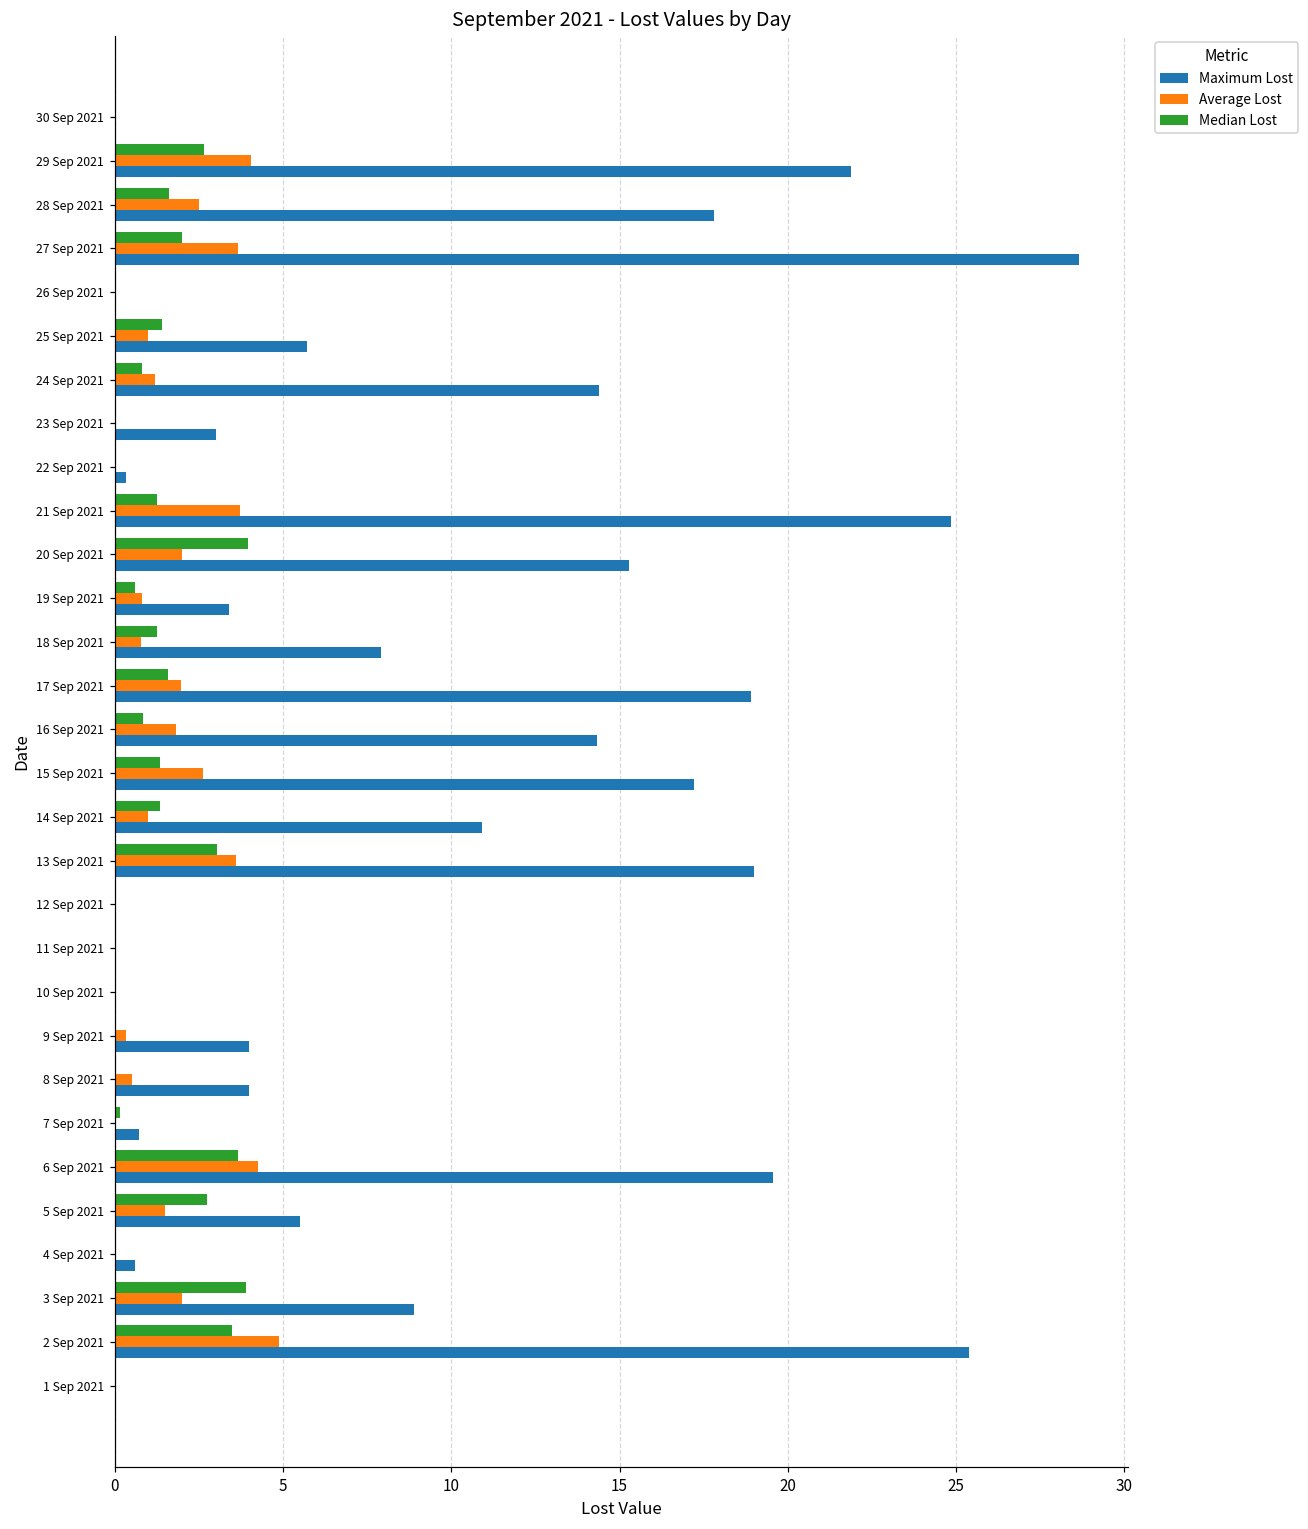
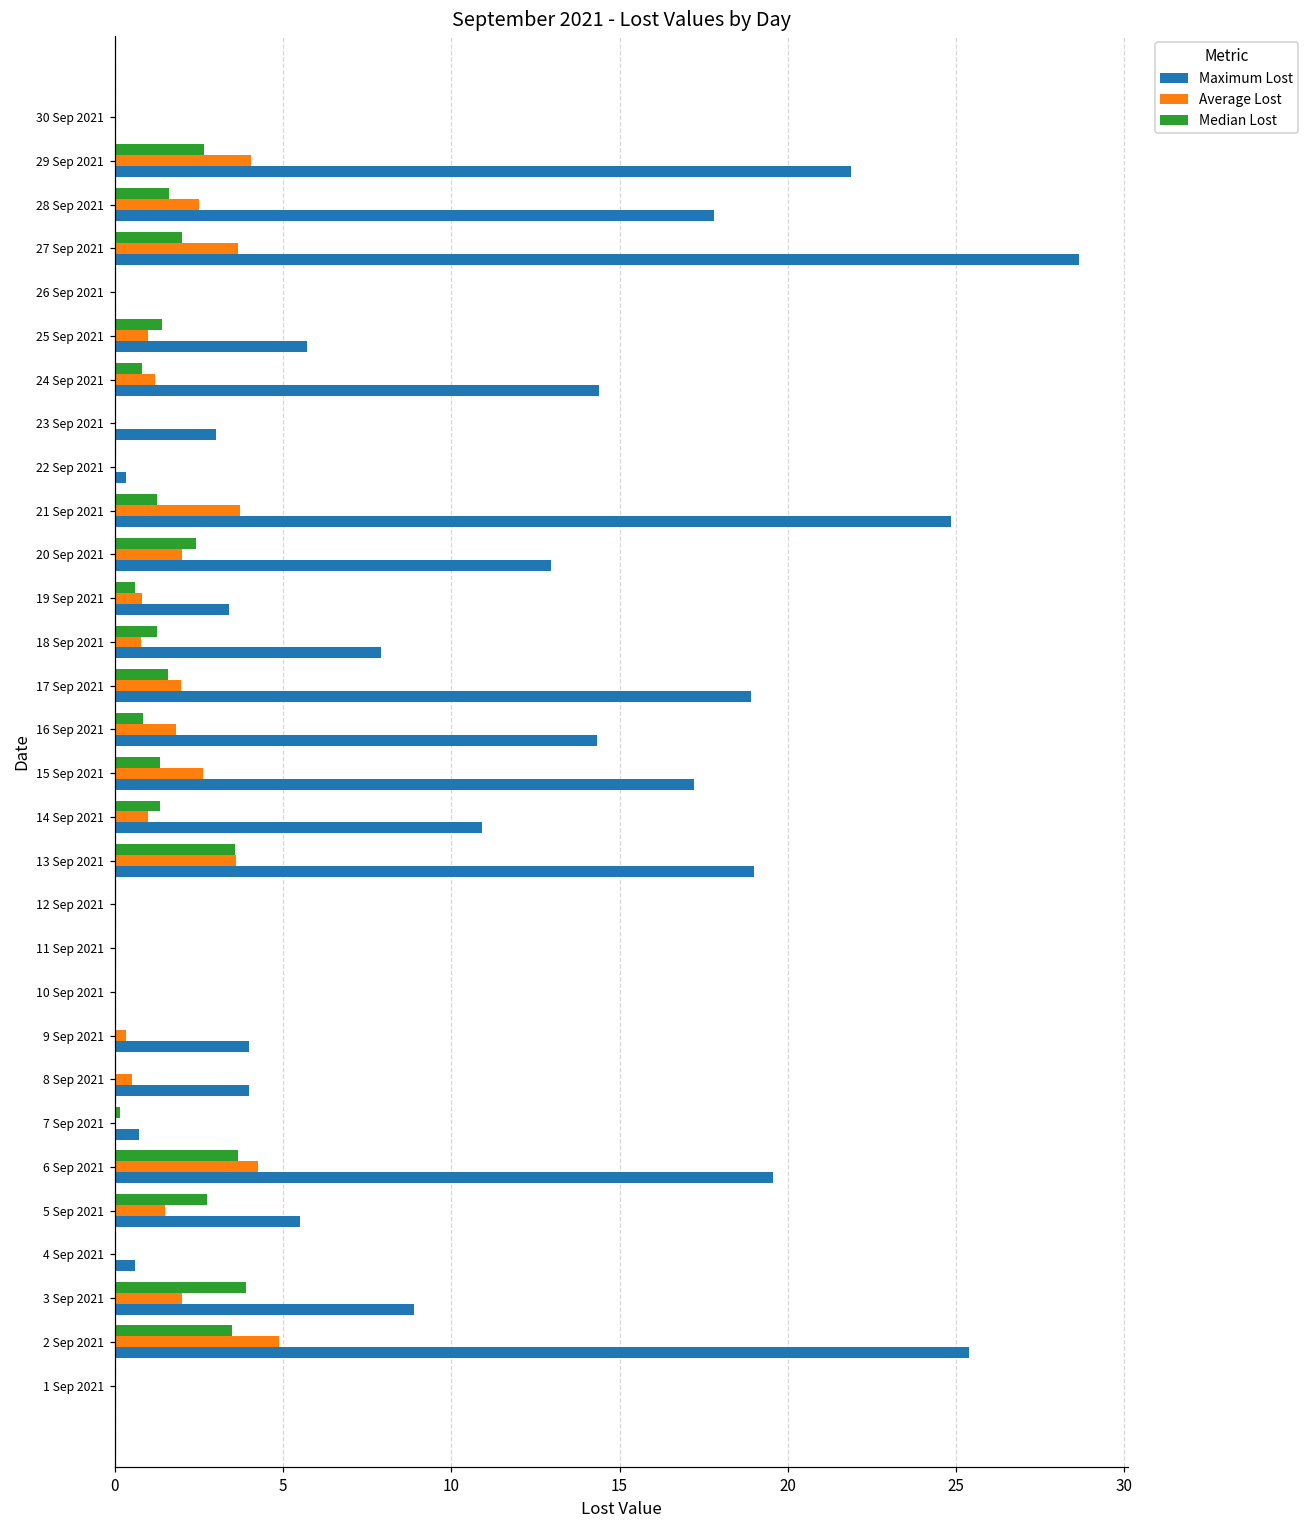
Median Lost, 20 Sep 2021: 4.0 -> 2.4
Maximum Lost, 20 Sep 2021: 15.3 -> 13.0
Median Lost, 13 Sep 2021: 3.0 -> 3.6
